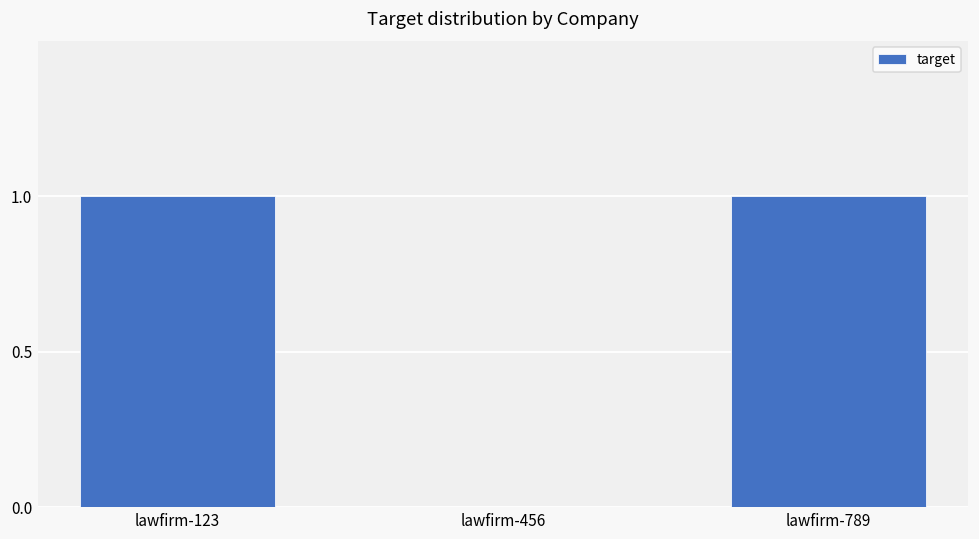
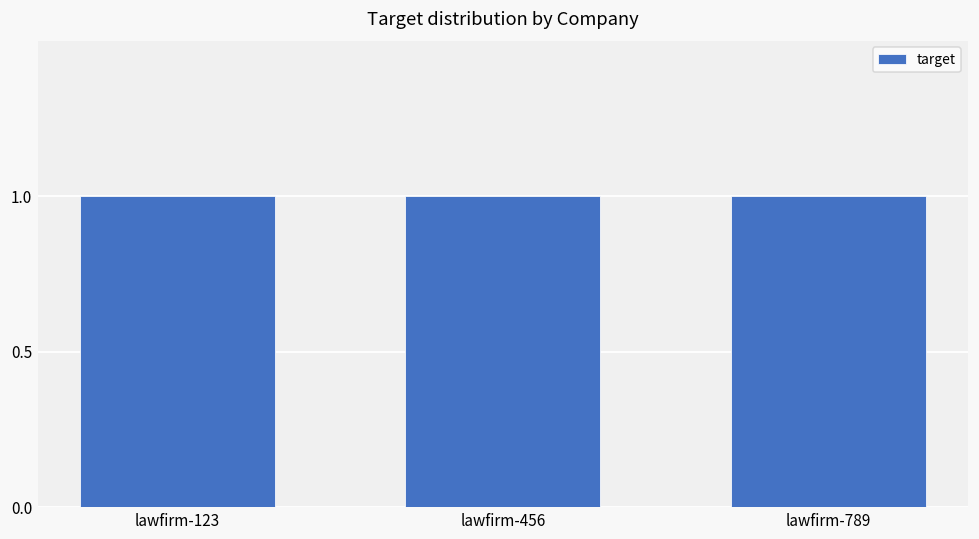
lawfirm-456: 0 -> 1
